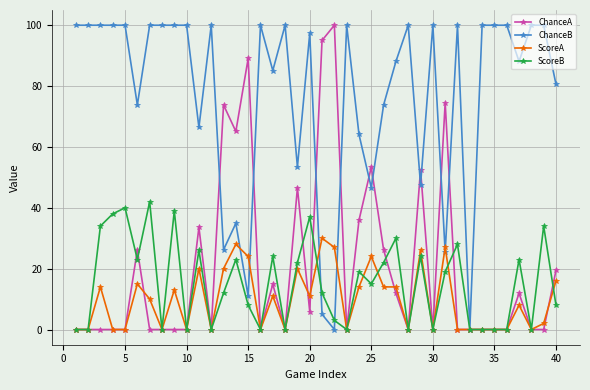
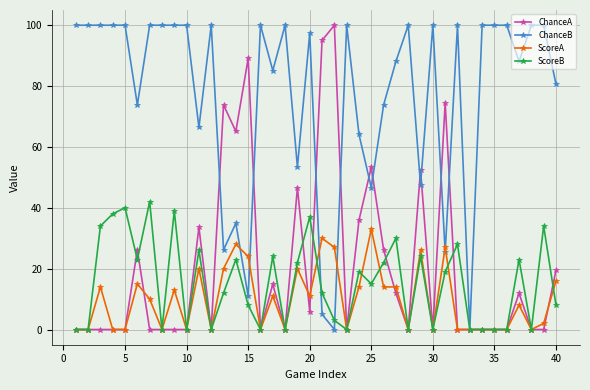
ScoreA, 25: 24 -> 33
